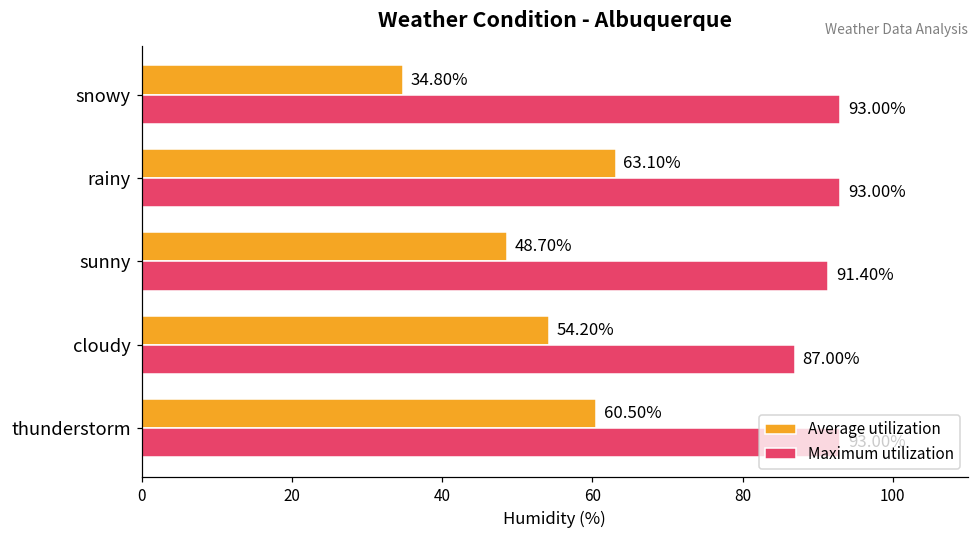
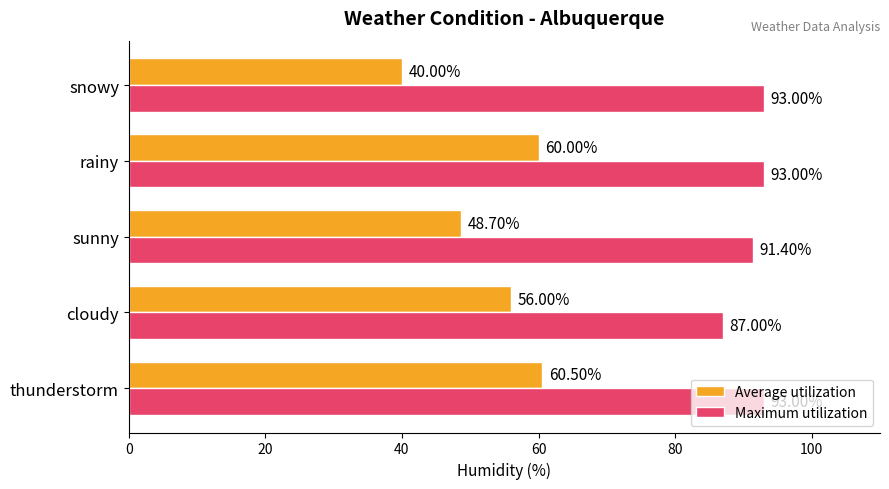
Average utilization, snowy: 34.80% -> 40.00%
Average utilization, rainy: 63.10% -> 60.00%
Average utilization, cloudy: 54.20% -> 56.00%
